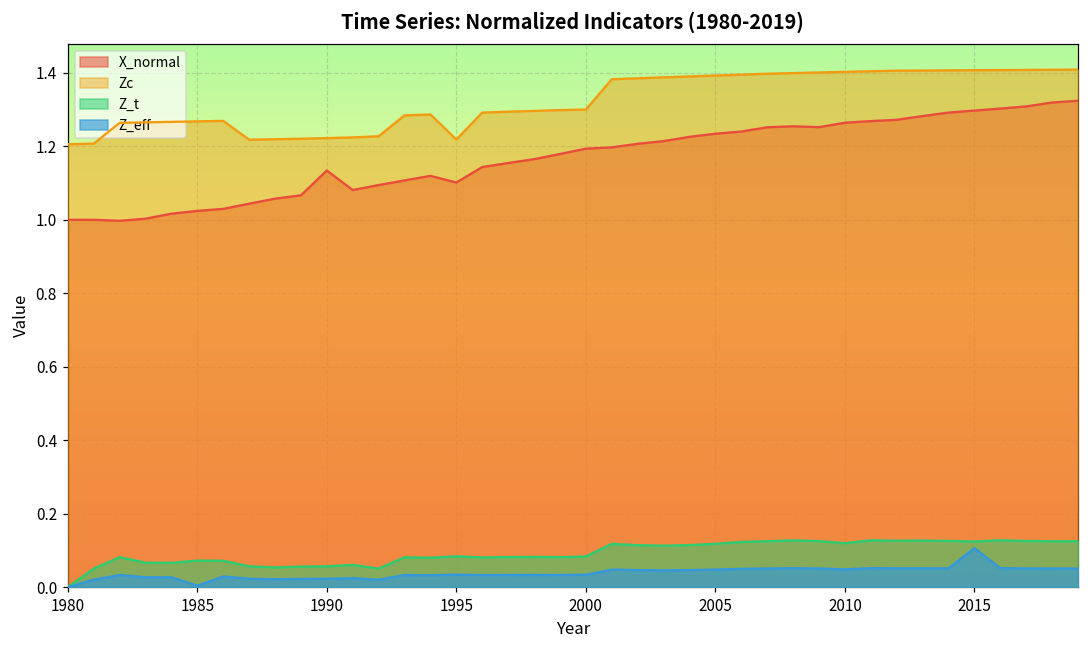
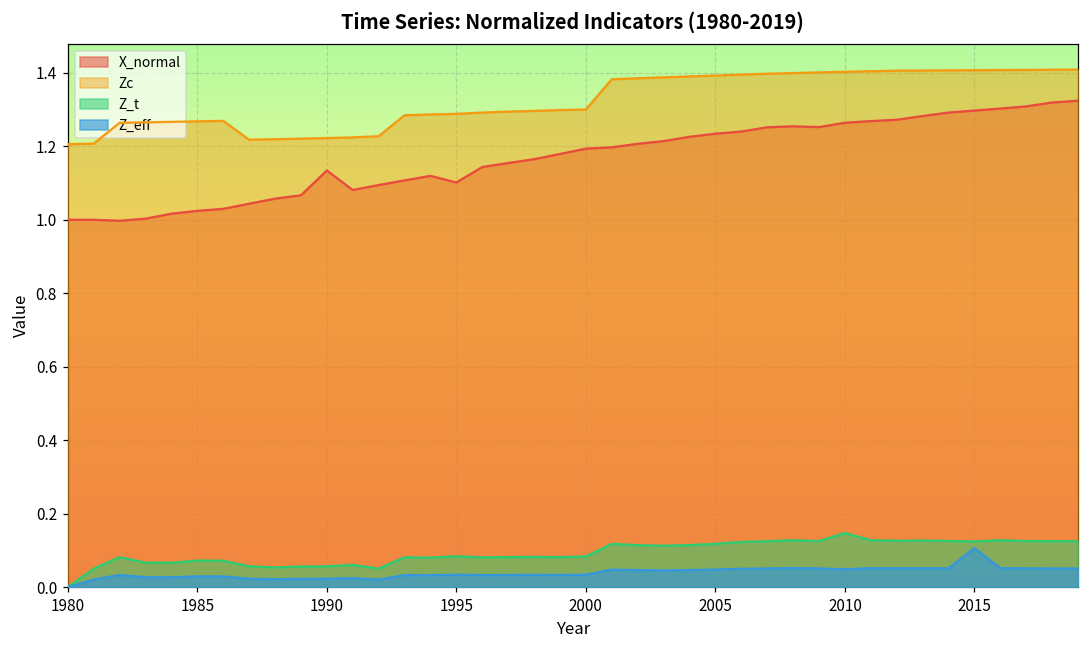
Z_eff, 1985: 0.00 -> 0.03
Zc, 1995: 1.22 -> 1.29
Z_t, 2010: 0.12 -> 0.15
